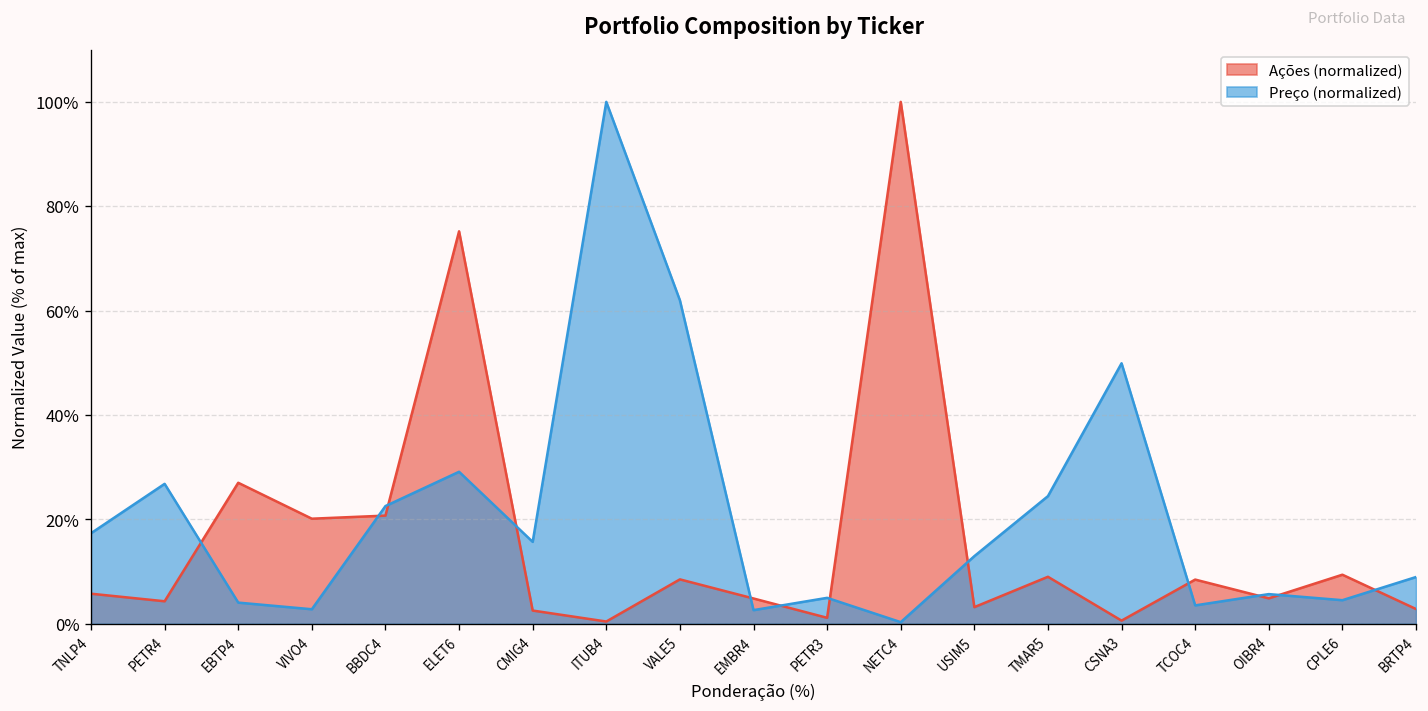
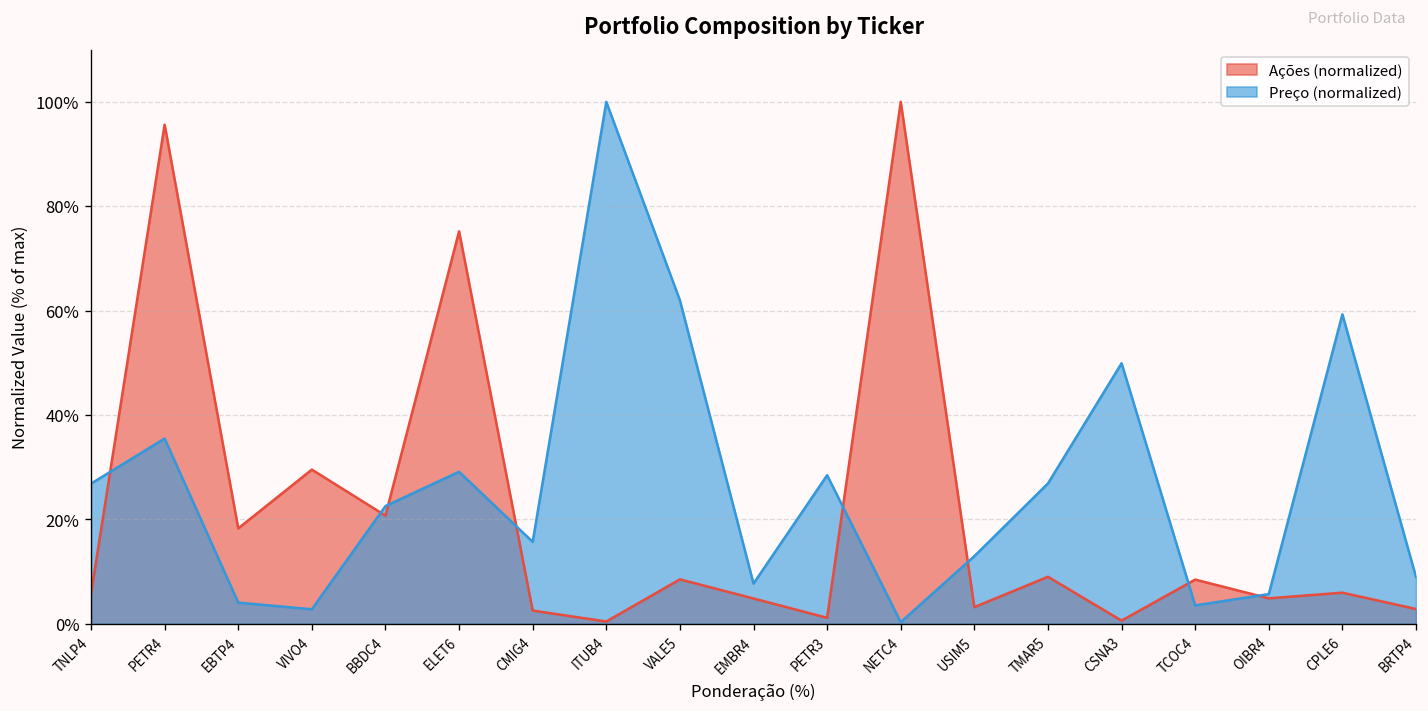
Preço (normalized), TNLP4: 17% -> 27%
Ações (normalized), PETR4: 4% -> 96%
Preço (normalized), PETR4: 27% -> 35%
Ações (normalized), EBTP4: 27% -> 18%
Ações (normalized), VIVO4: 20% -> 30%
Preço (normalized), EMBR4: 3% -> 8%
Preço (normalized), PETR3: 5% -> 28%
Preço (normalized), TMAR5: 24% -> 27%
Ações (normalized), CPLE6: 9% -> 6%
Preço (normalized), CPLE6: 5% -> 59%
